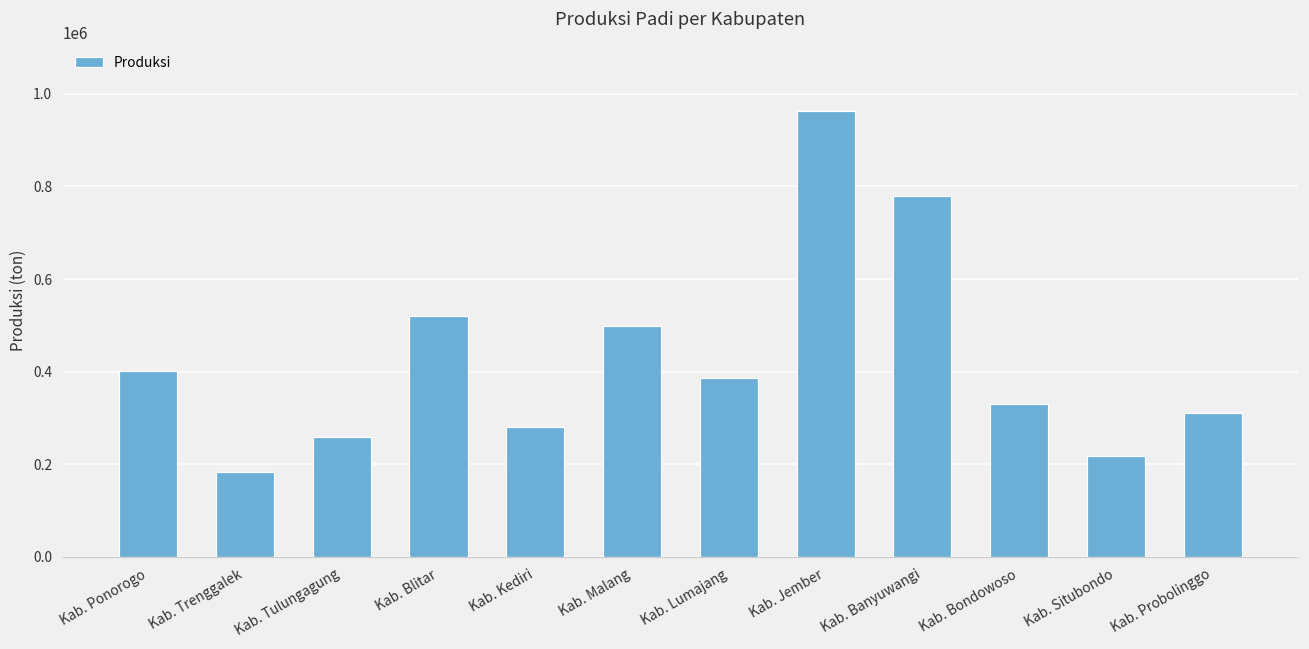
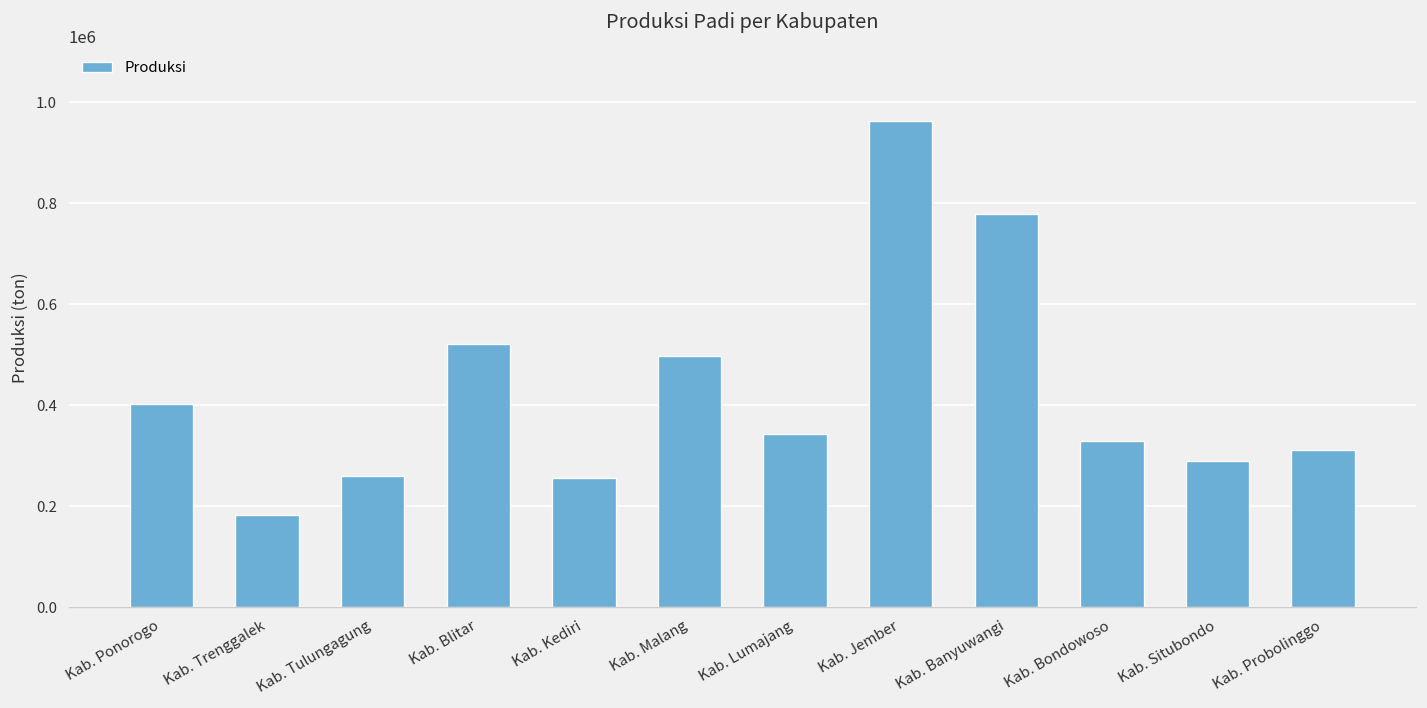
Kab. Kediri: 280000 -> 260000
Kab. Lumajang: 390000 -> 340000
Kab. Situbondo: 220000 -> 290000
